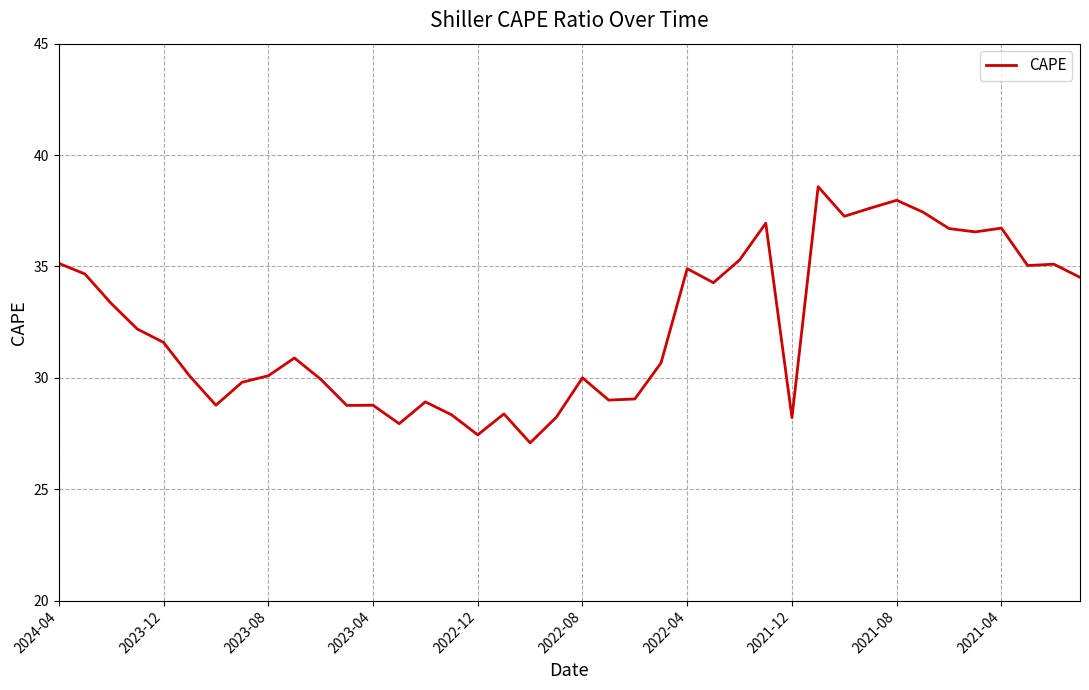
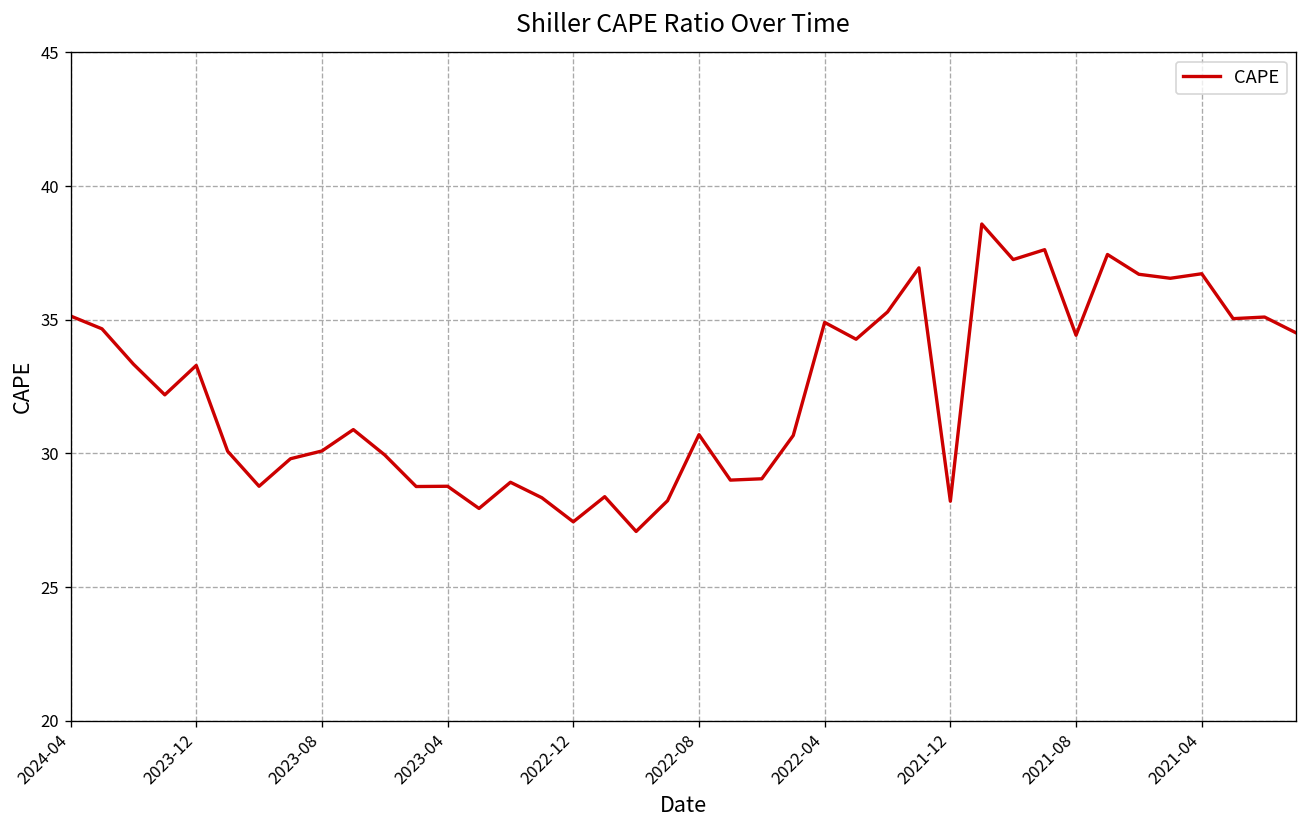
2023-12: 31.6 -> 33.3
2022-08: 30.0 -> 30.7
2021-08: 38.0 -> 34.4
